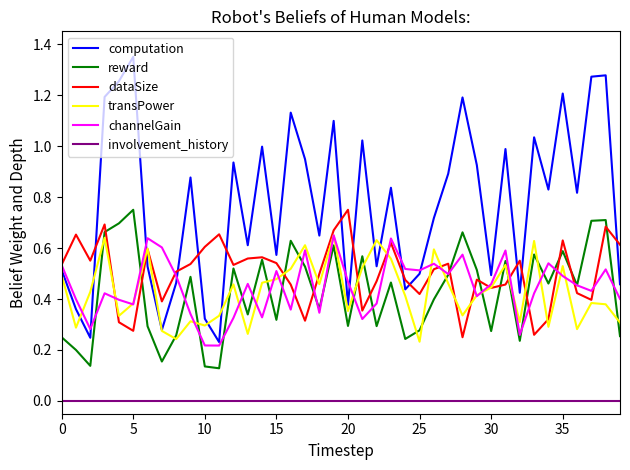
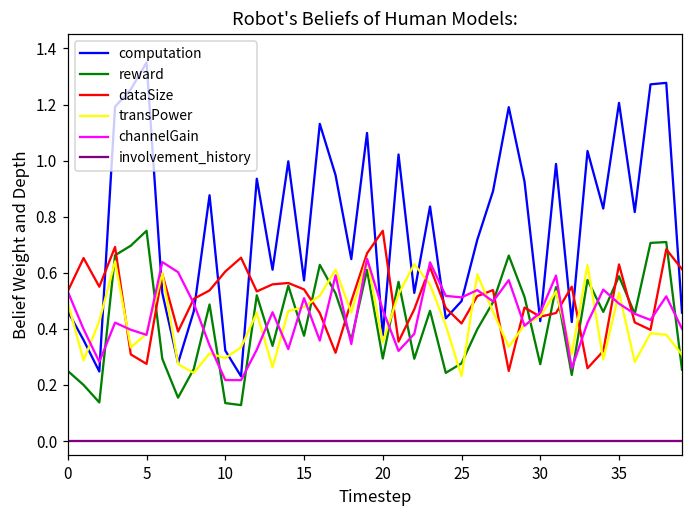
computation, 0: 0.51 -> 0.46
reward, 15: 0.32 -> 0.38
computation, 30: 0.49 -> 0.43
